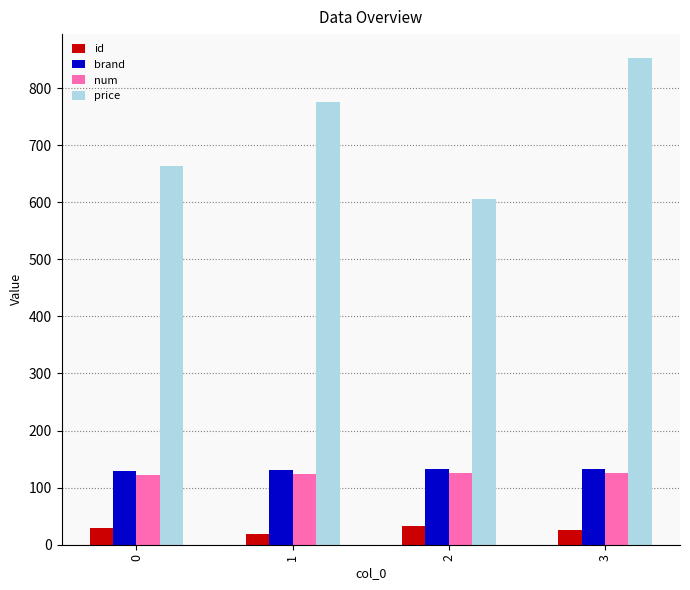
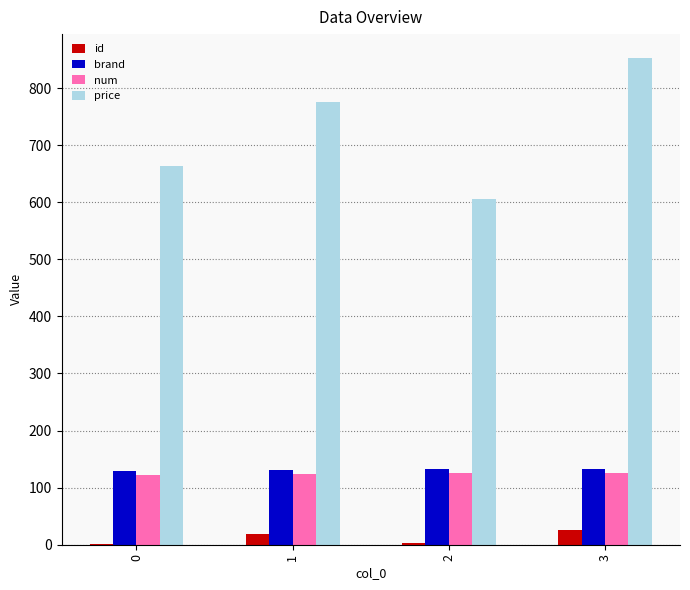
id, 0: 30 -> 0
id, 2: 30 -> 0
